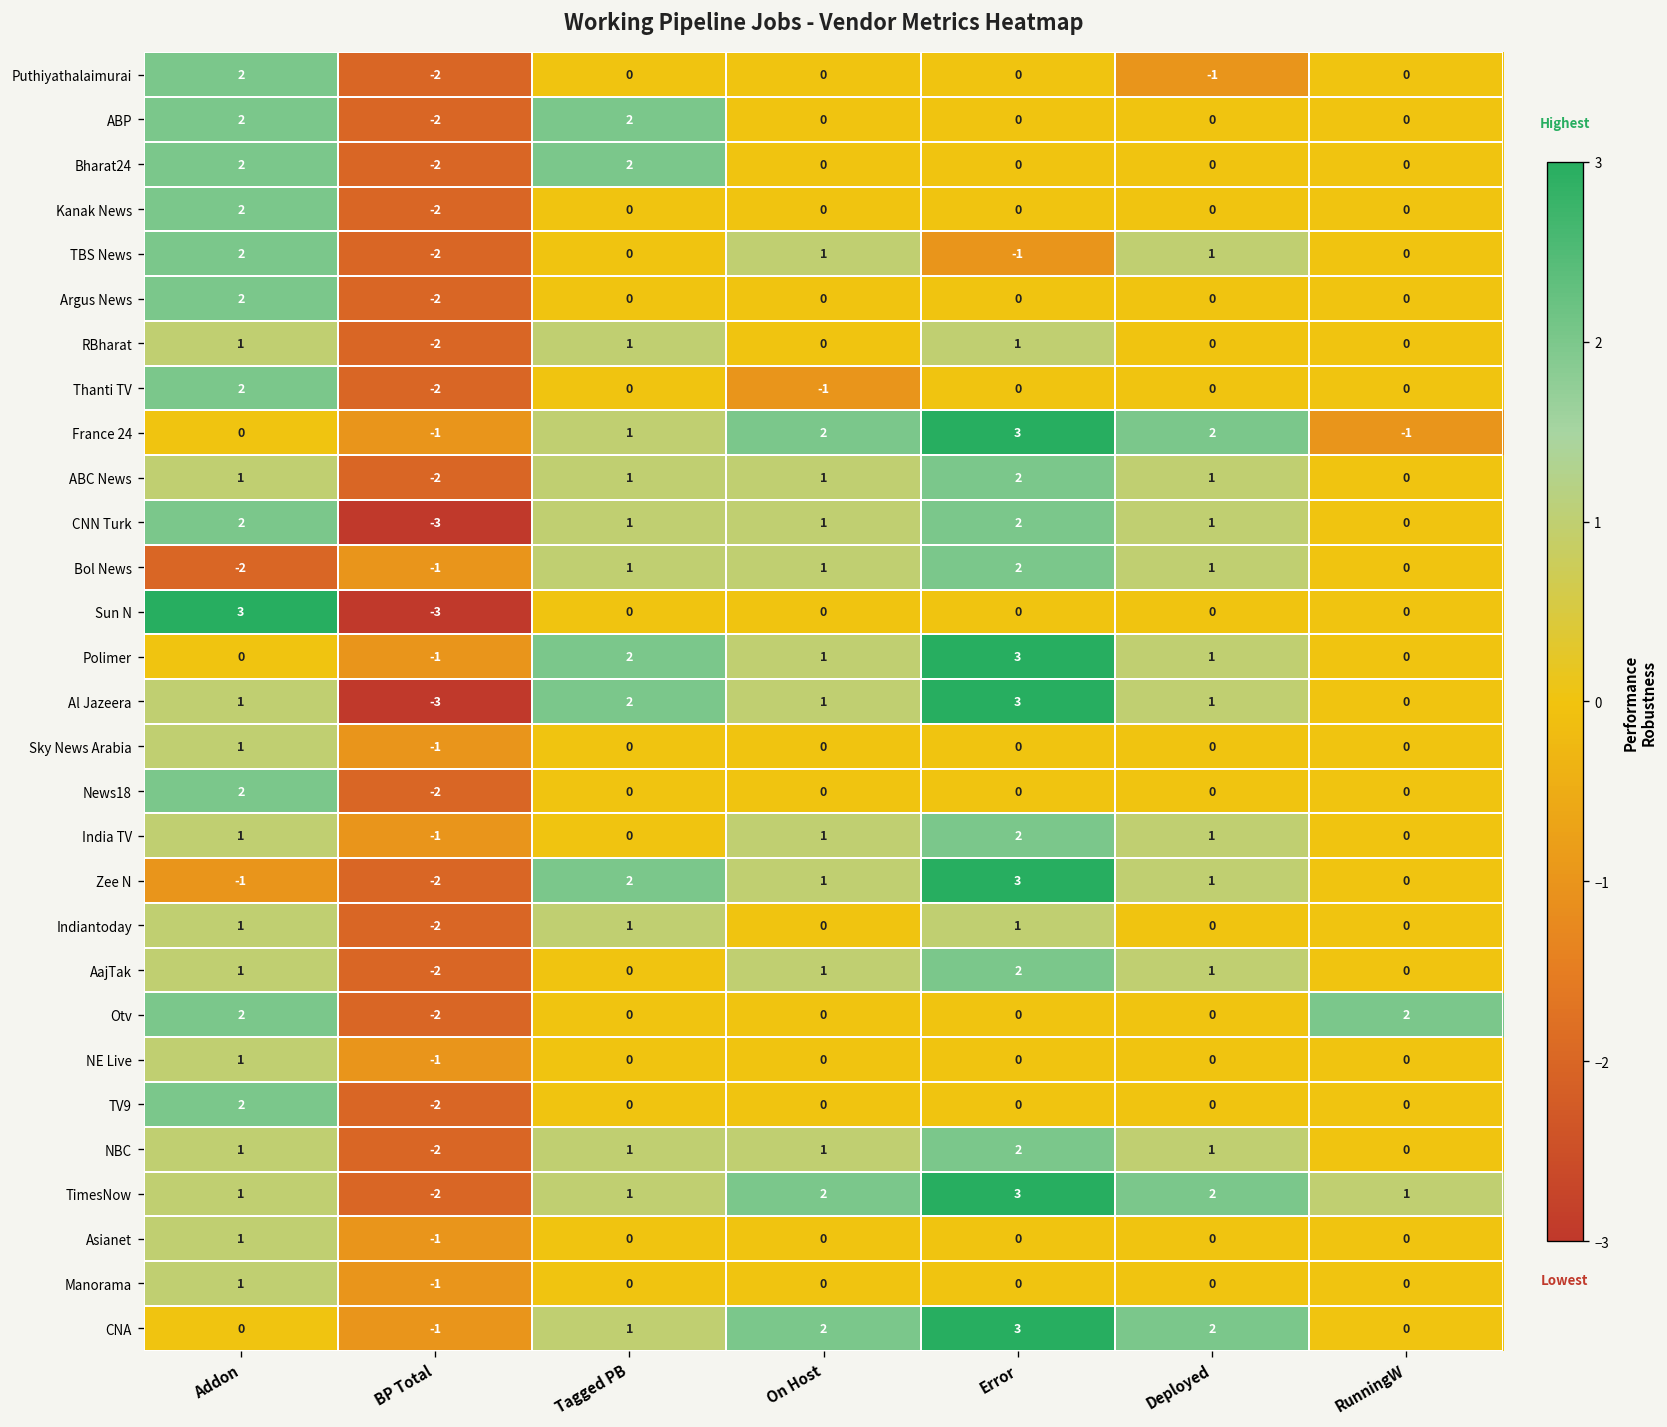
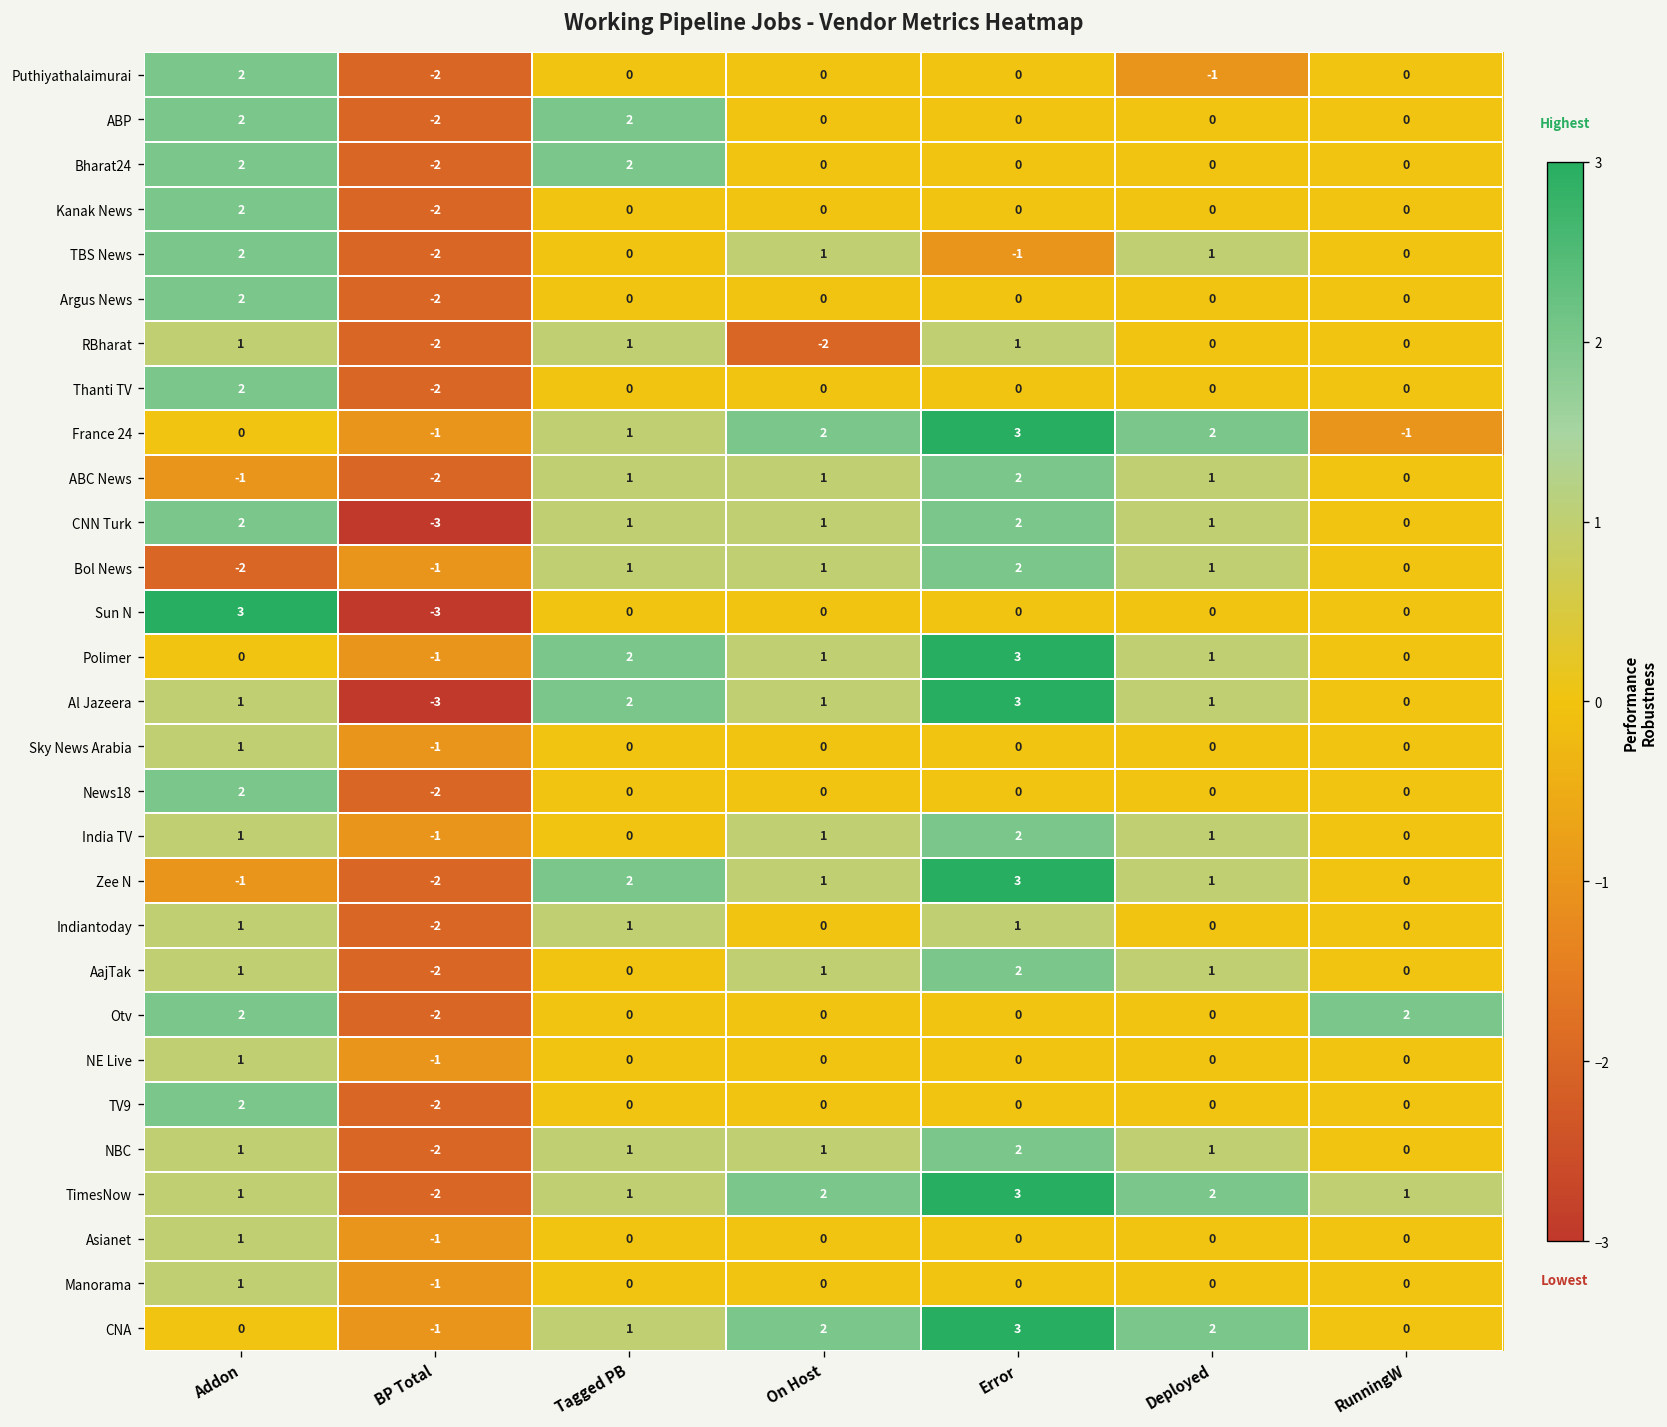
RBharat, On Host: 0 -> -2
Thanti TV, On Host: -1 -> 0
ABC News, Addon: 1 -> -1
